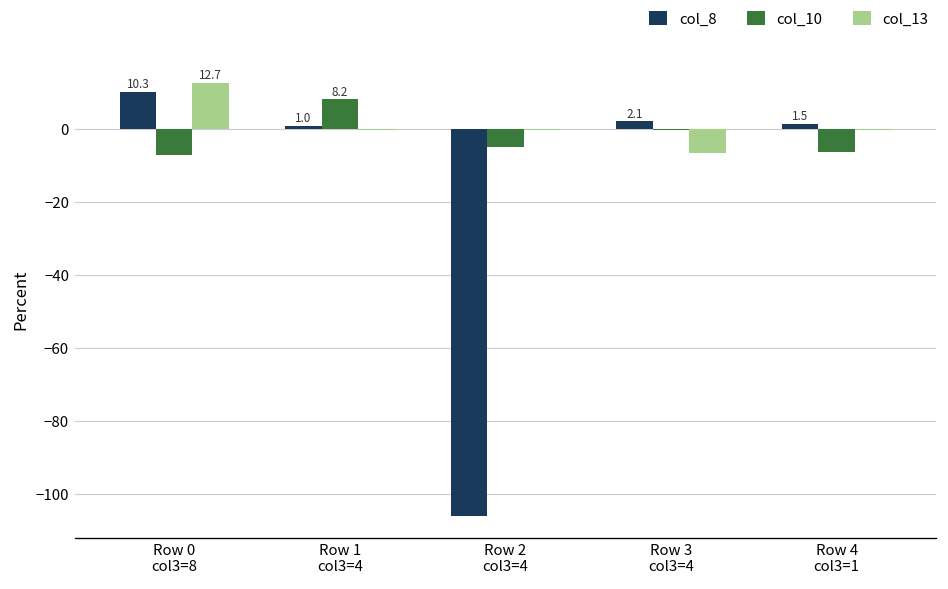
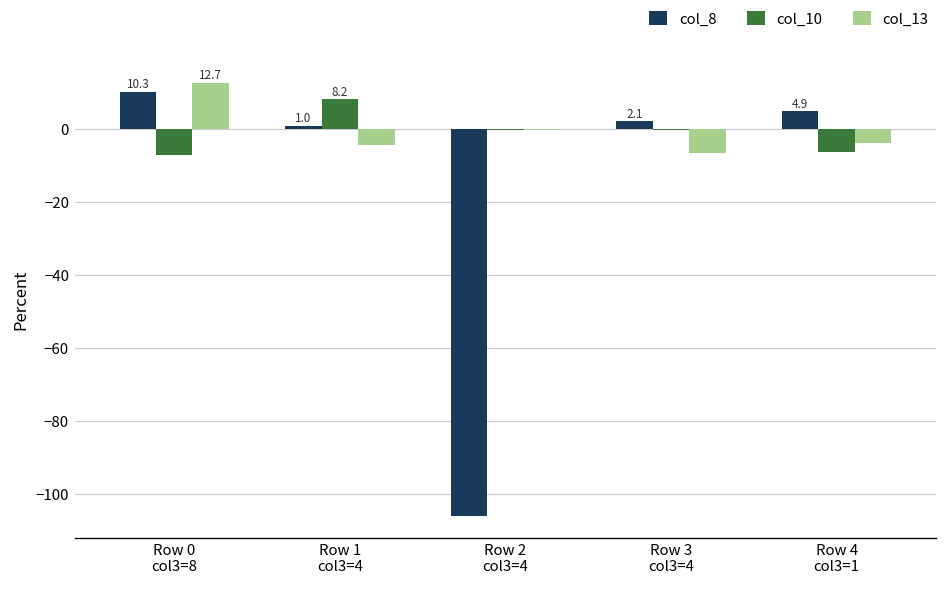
col_13, Row 1 col3=4: 0 -> -4
col_10, Row 2 col3=4: -5 -> 0
col_8, Row 4 col3=1: 1.5 -> 4.9
col_13, Row 4 col3=1: 0 -> -4
